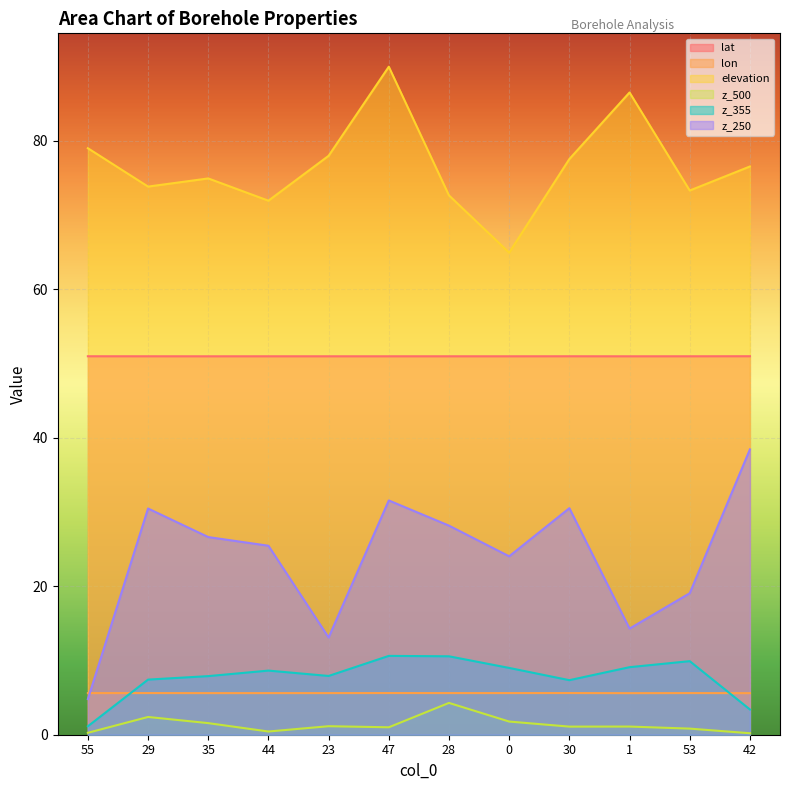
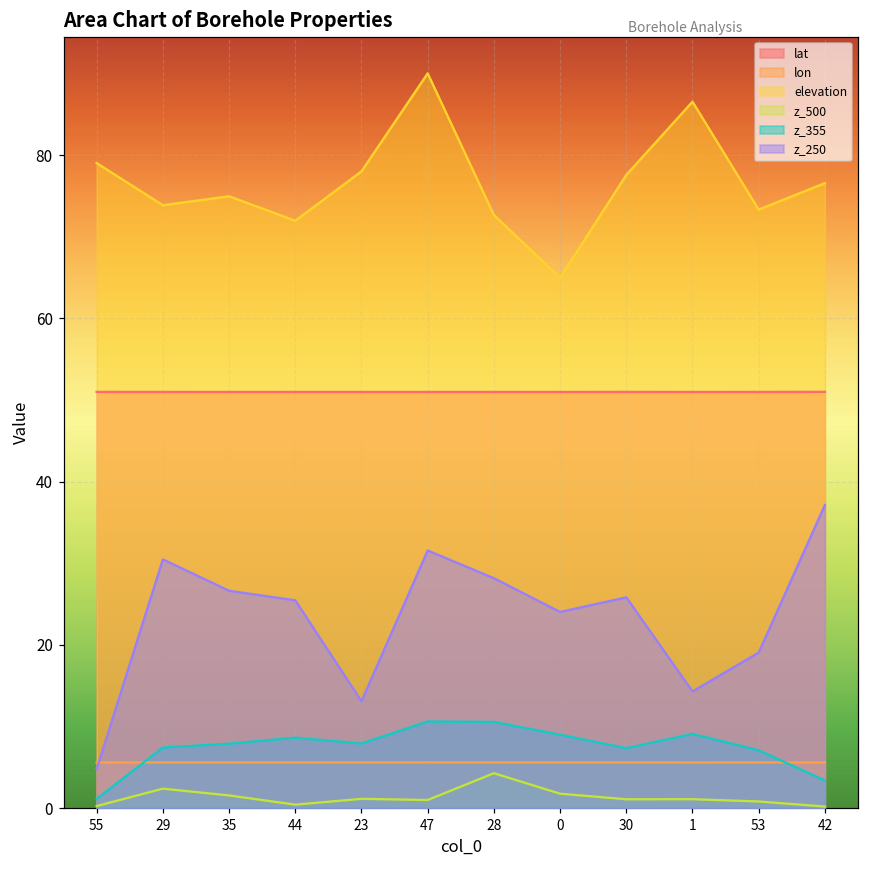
z_250, 30: 31 -> 26
z_355, 53: 10 -> 7
z_250, 42: 38 -> 37
